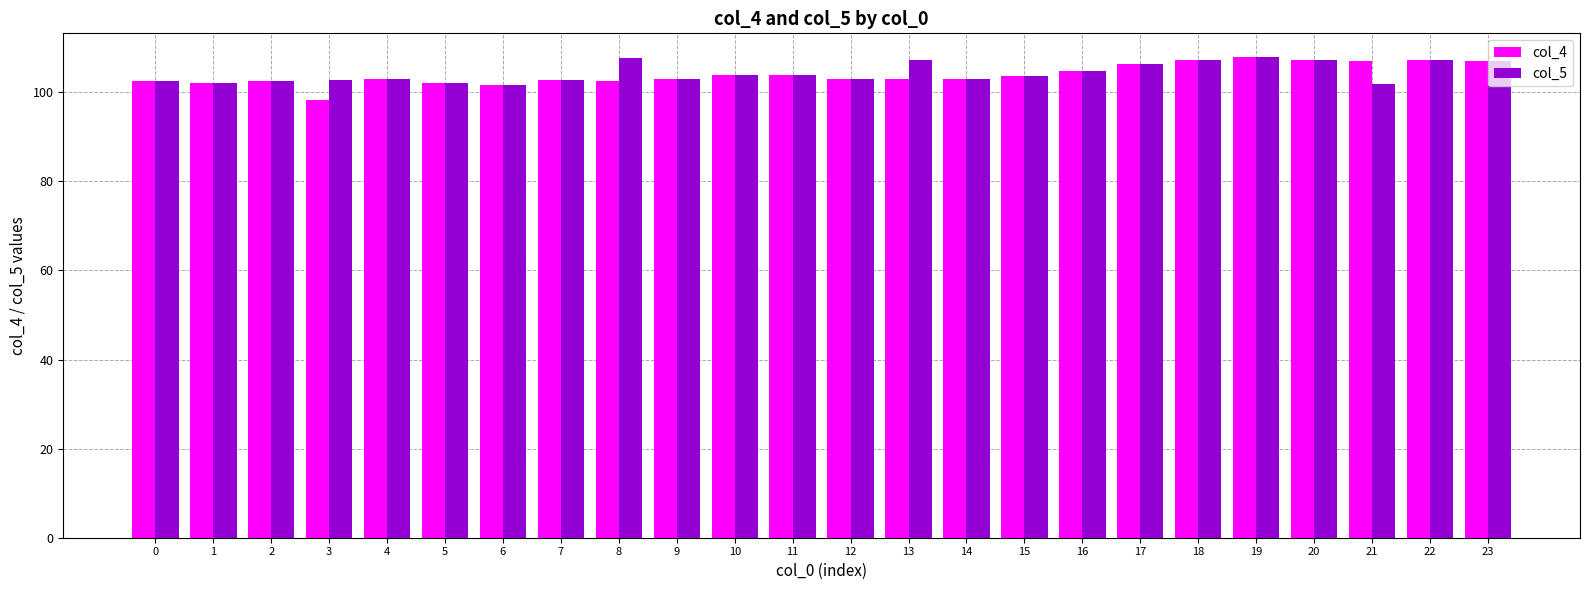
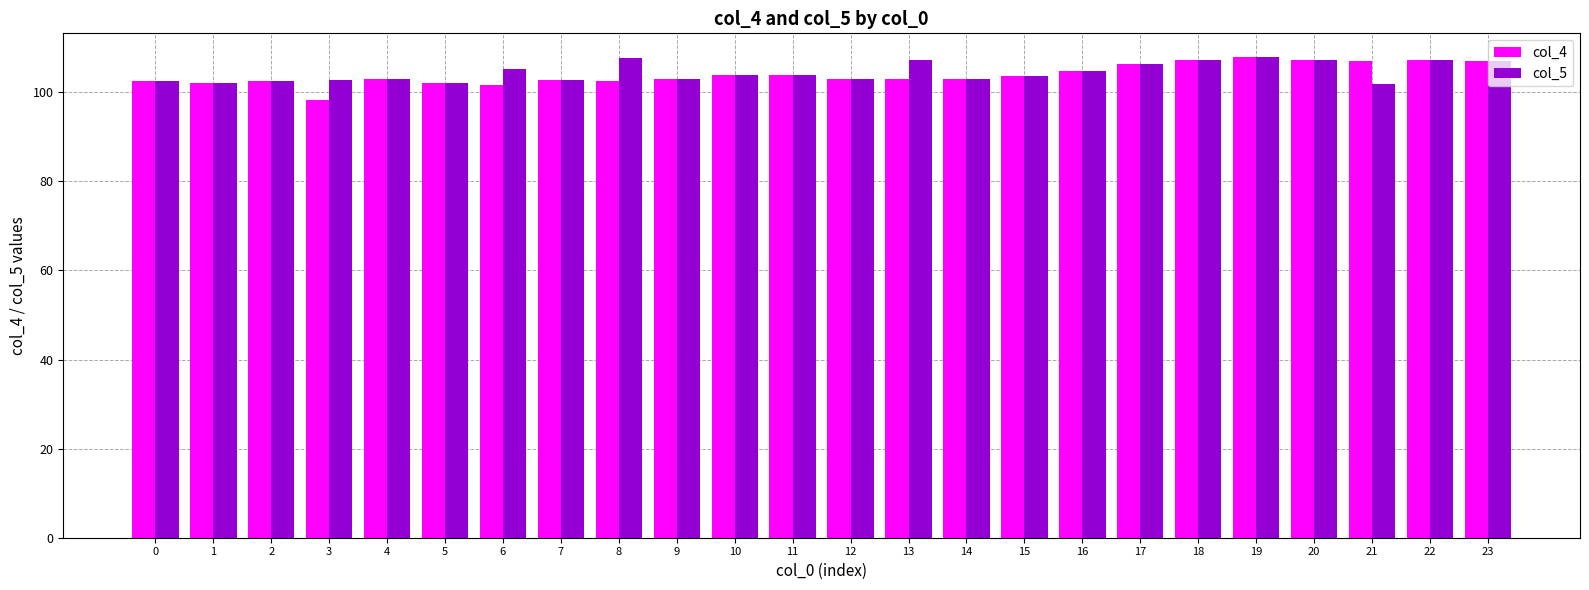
col_5, 6: 102 -> 105
